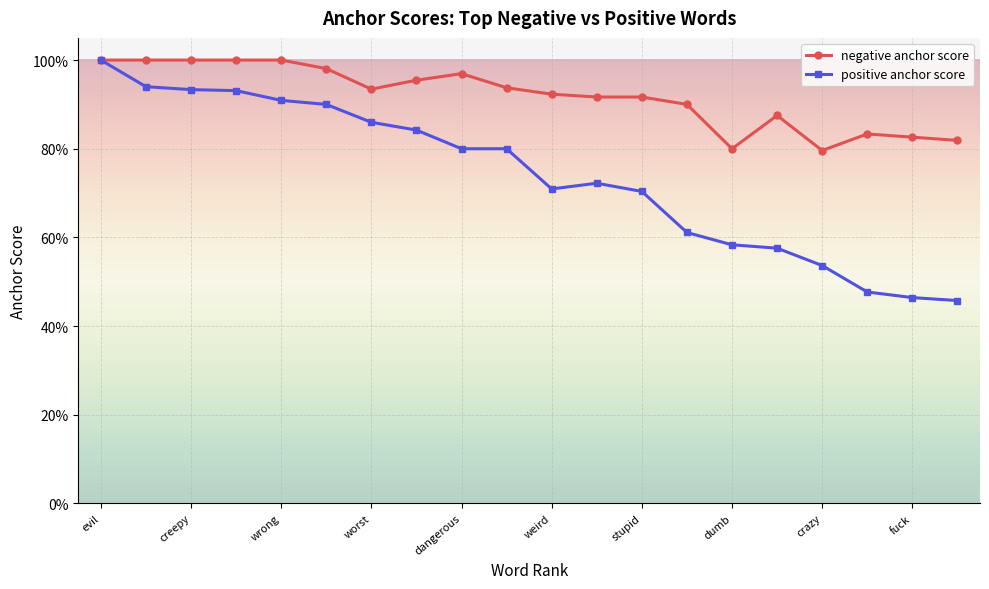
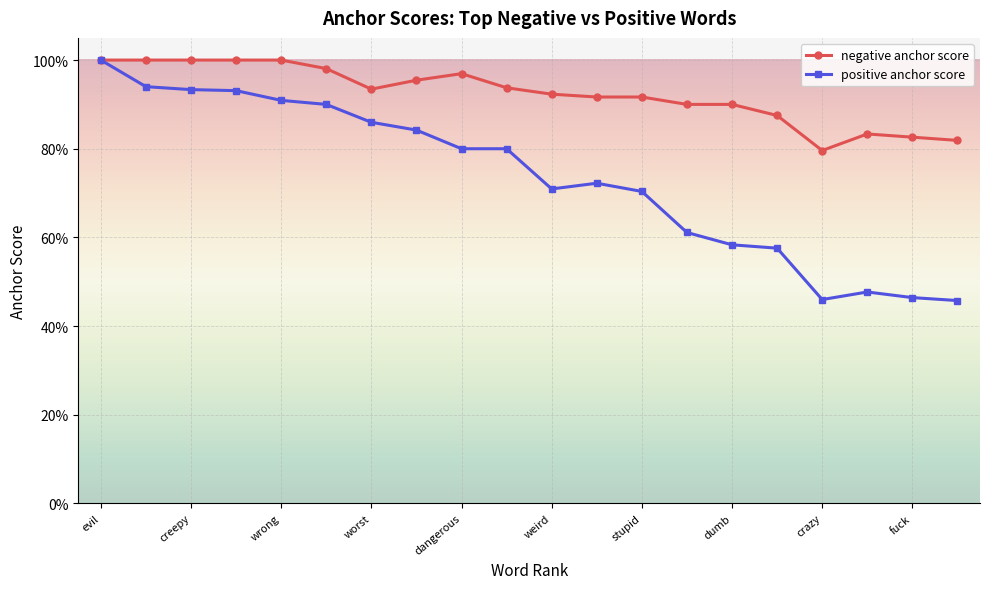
negative anchor score, dumb: 80% -> 90%
positive anchor score, crazy: 54% -> 46%
